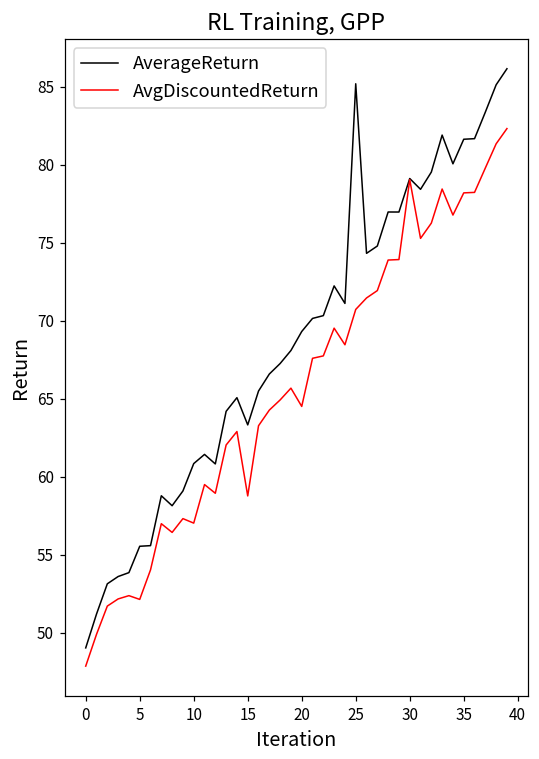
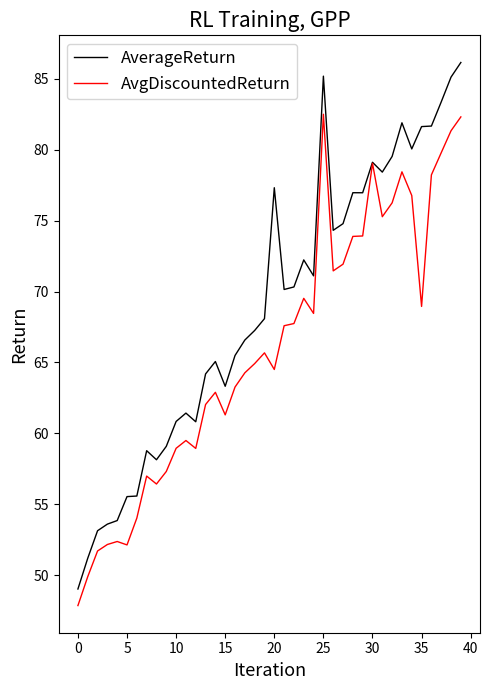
AvgDiscountedReturn, 10: 57.0 -> 58.9
AvgDiscountedReturn, 15: 58.8 -> 61.3
AverageReturn, 20: 69.3 -> 77.3
AvgDiscountedReturn, 25: 70.7 -> 82.5
AvgDiscountedReturn, 35: 78.2 -> 69.0
